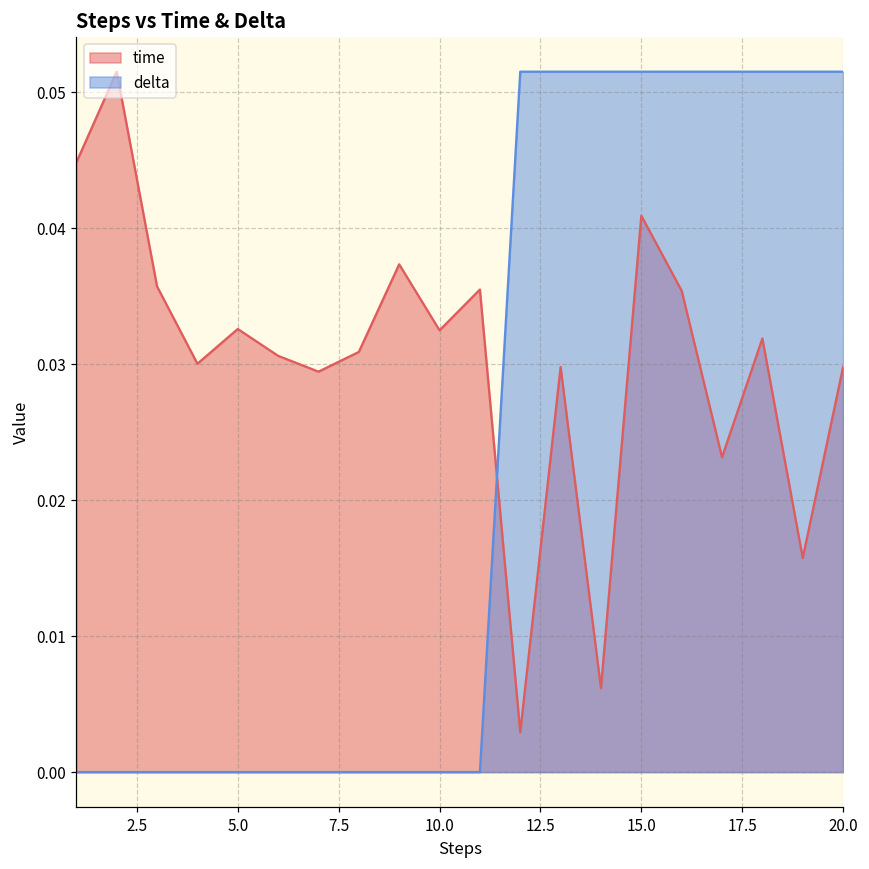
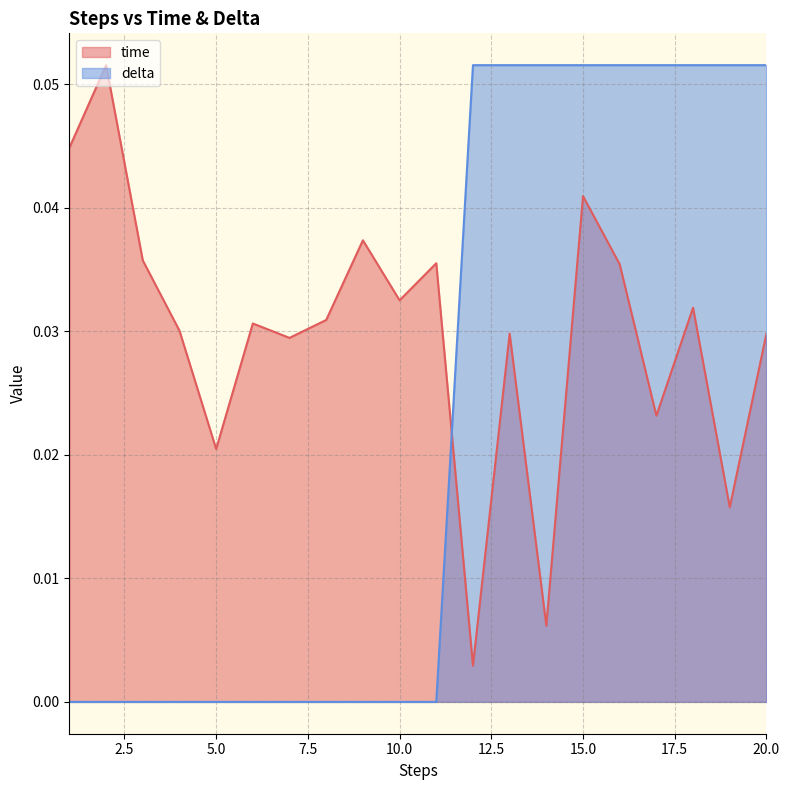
time, 5.0: 0.0326 -> 0.0205
